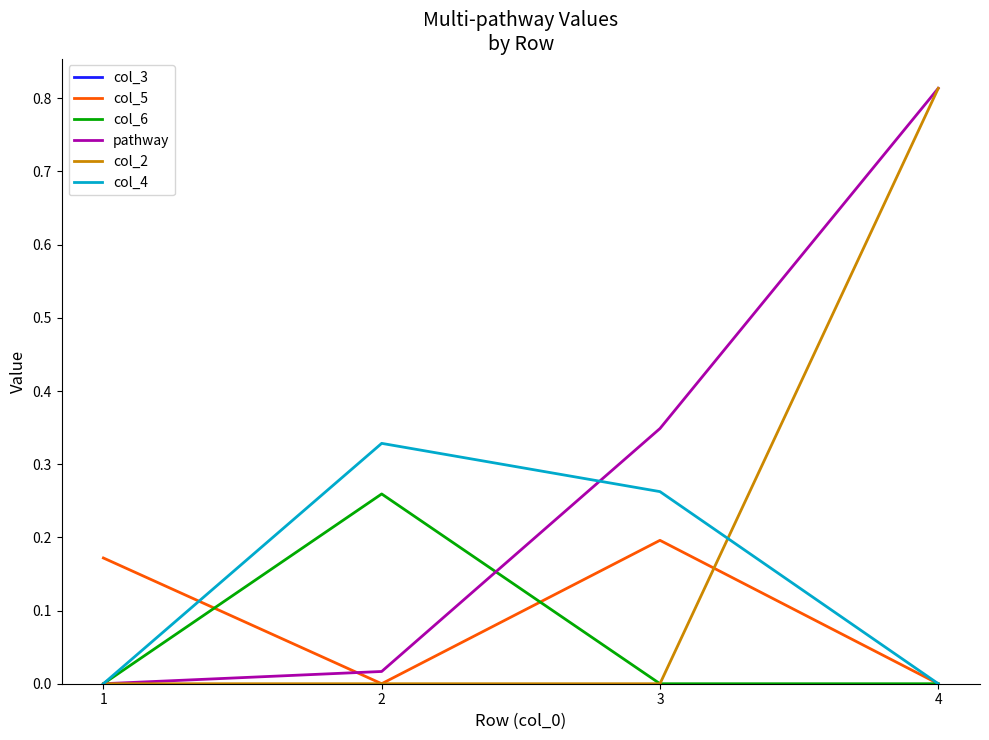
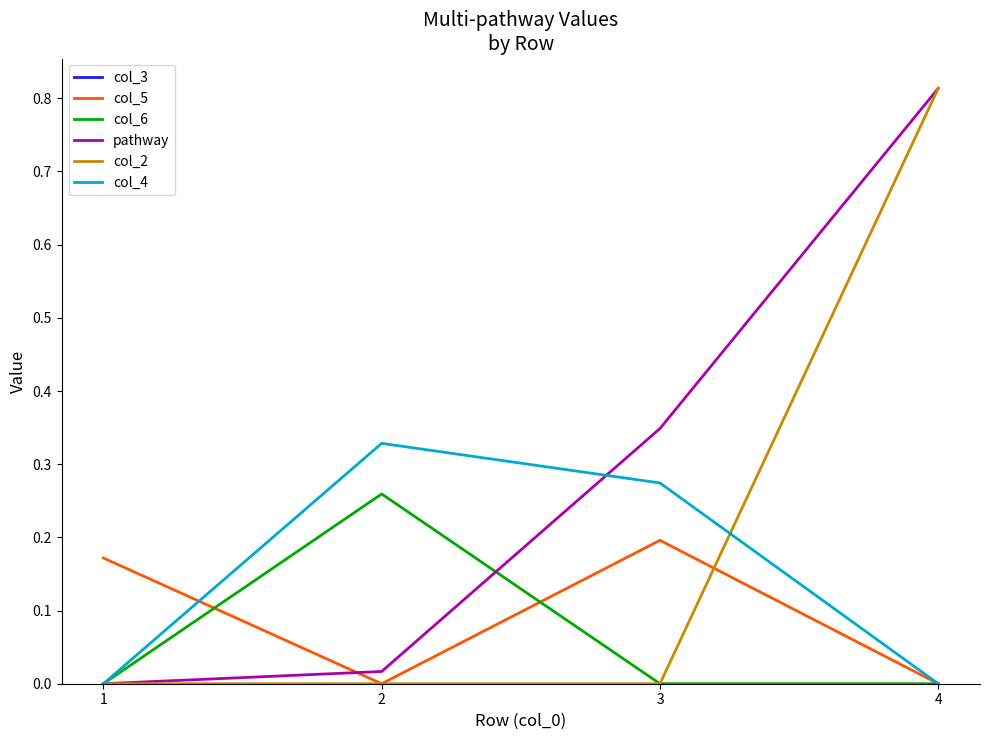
col_4, 3: 0.26 -> 0.27
